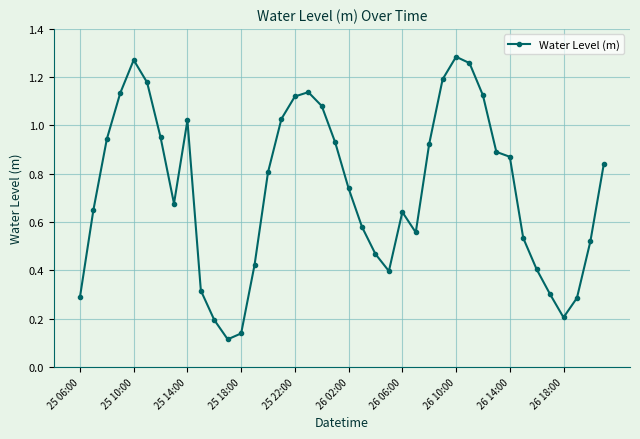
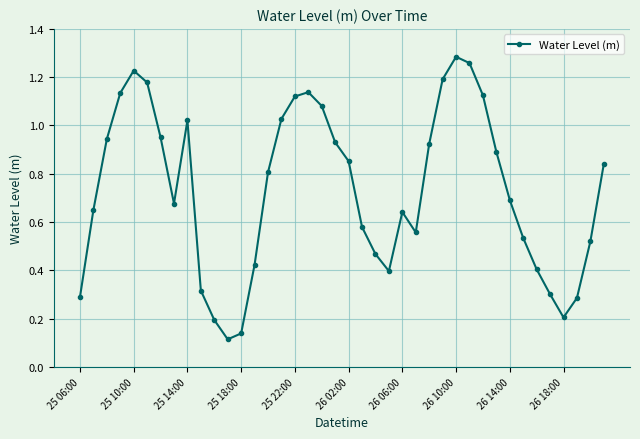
25 10:00: 1.27 -> 1.23
26 02:00: 0.74 -> 0.85
26 14:00: 0.87 -> 0.69
